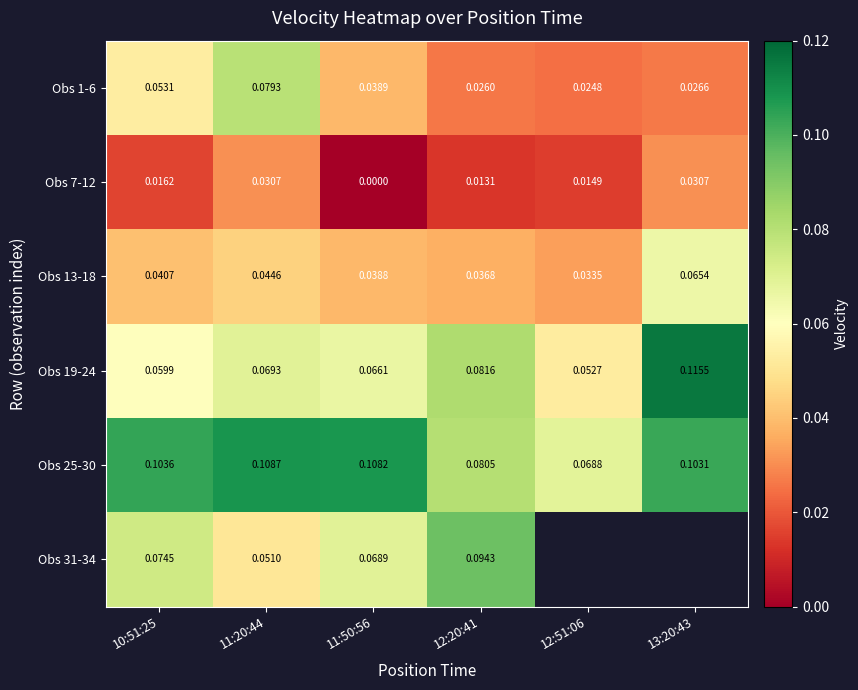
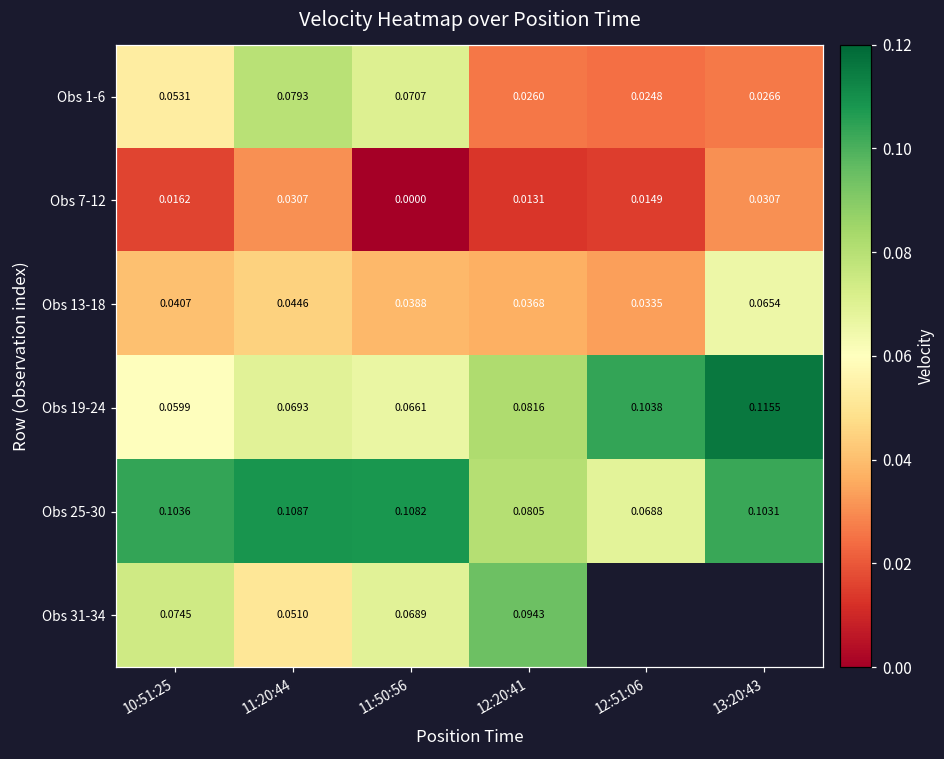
Obs 1-6, 11:50:56: 0.0389 -> 0.0707
Obs 19-24, 12:51:06: 0.0527 -> 0.1038
